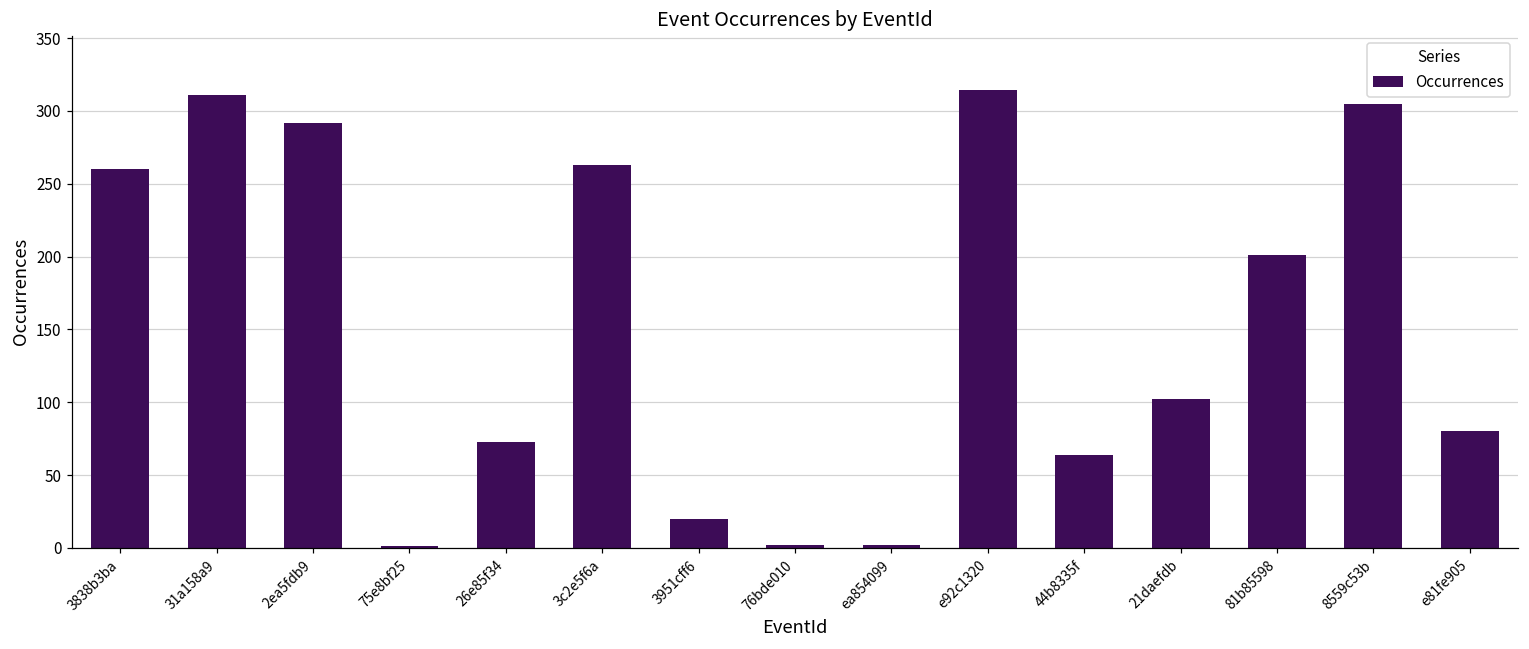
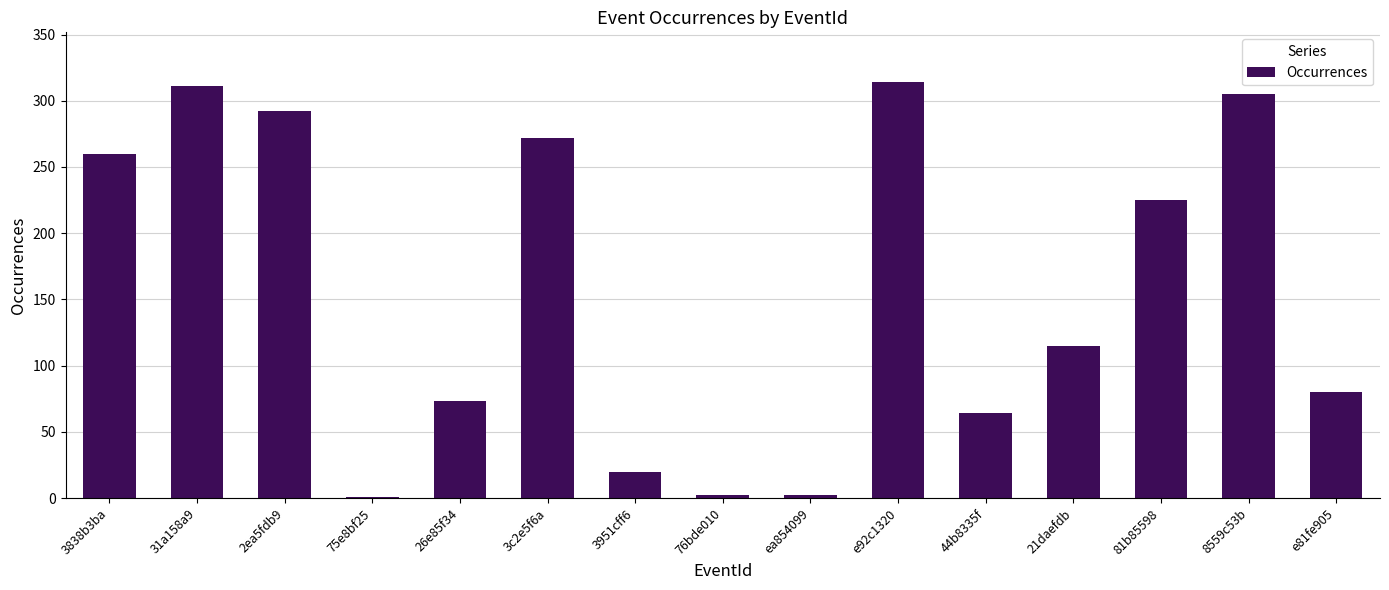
3c2e5f6a: 263 -> 272
21daefdb: 102 -> 115
81b85598: 201 -> 225
